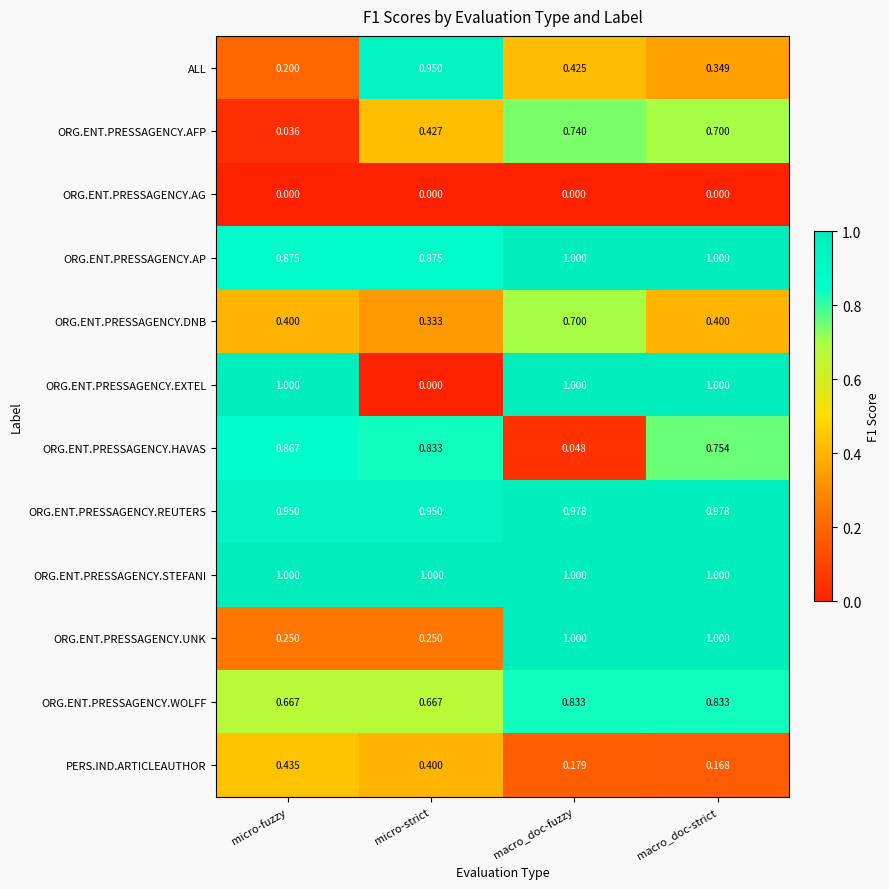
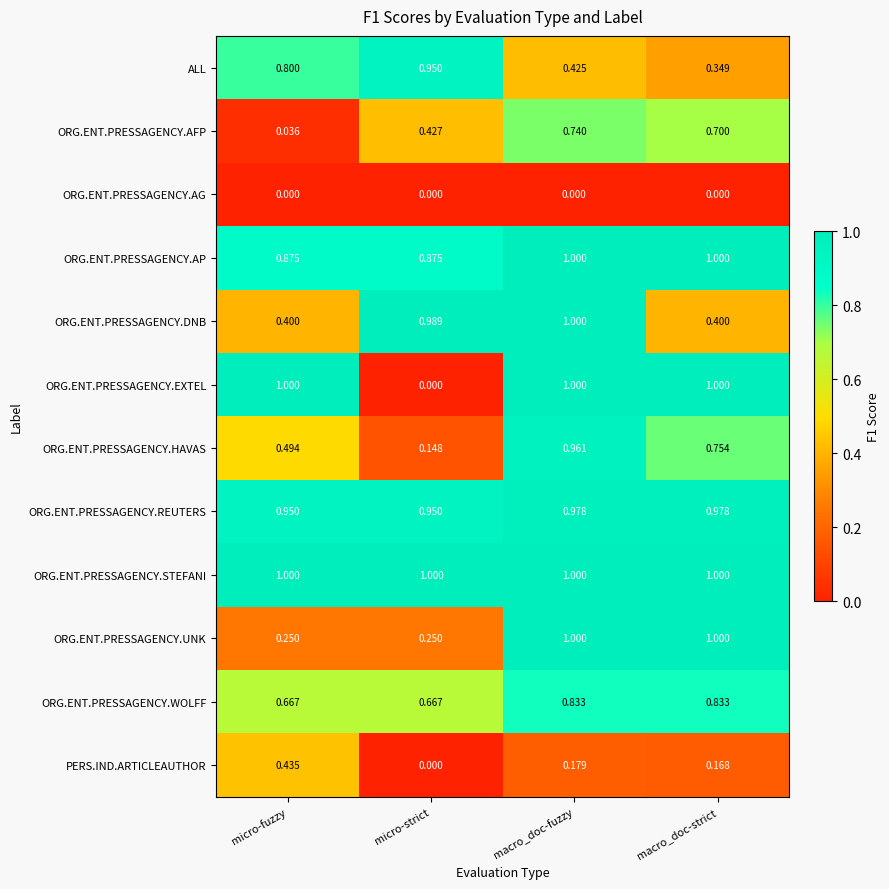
ALL, micro-fuzzy: 0.200 -> 0.800
ORG.ENT.PRESSAGENCY.DNB, micro-strict: 0.333 -> 0.989
ORG.ENT.PRESSAGENCY.DNB, macro_doc-fuzzy: 0.700 -> 1.000
ORG.ENT.PRESSAGENCY.HAVAS, micro-fuzzy: 0.867 -> 0.494
ORG.ENT.PRESSAGENCY.HAVAS, micro-strict: 0.833 -> 0.148
ORG.ENT.PRESSAGENCY.HAVAS, macro_doc-fuzzy: 0.048 -> 0.961
PERS.IND.ARTICLEAUTHOR, micro-strict: 0.400 -> 0.000
